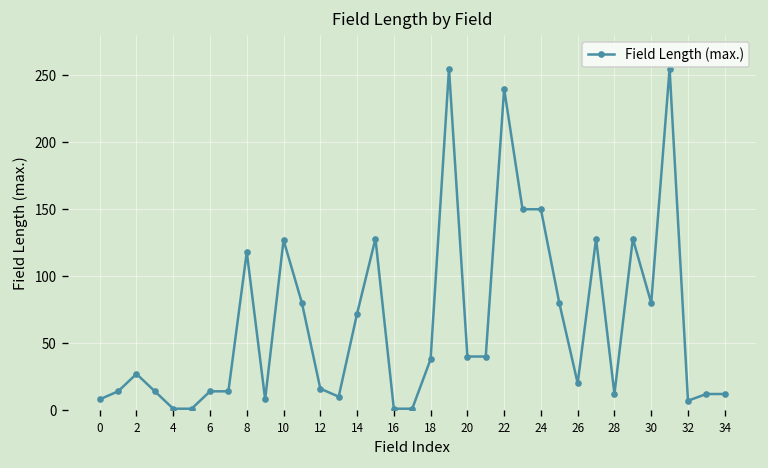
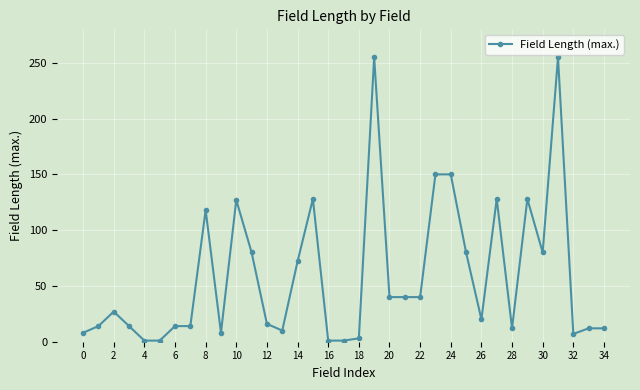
18: 38 -> 3
22: 240 -> 40
